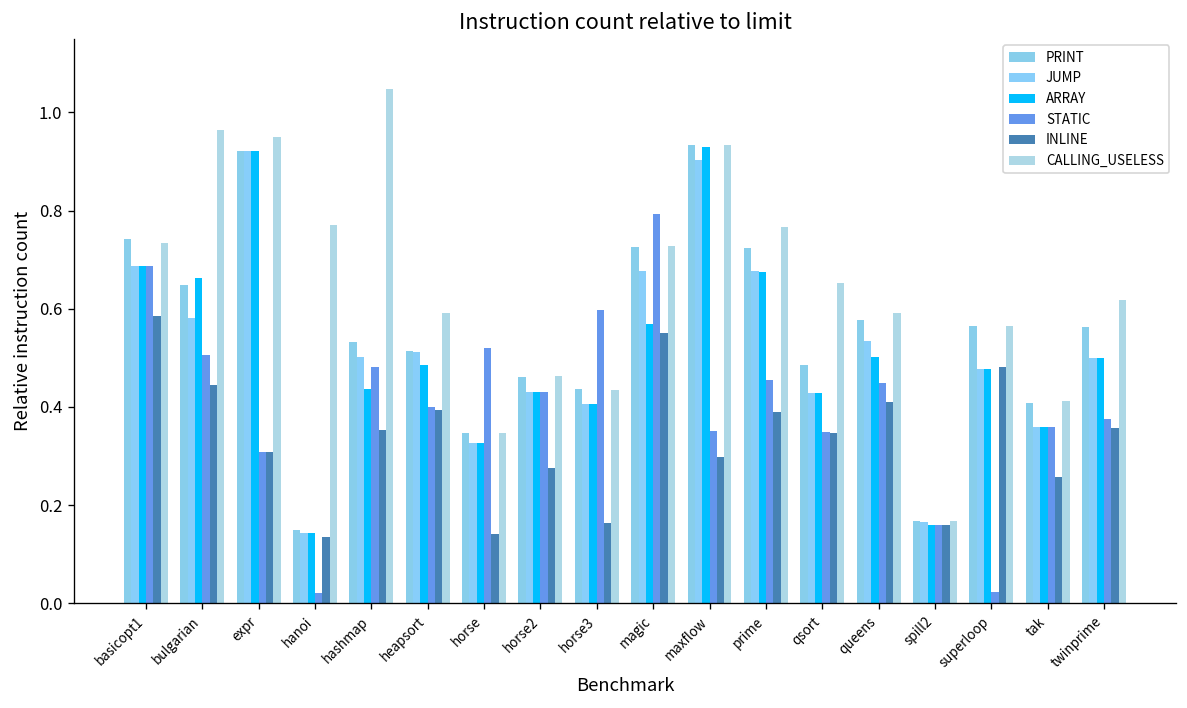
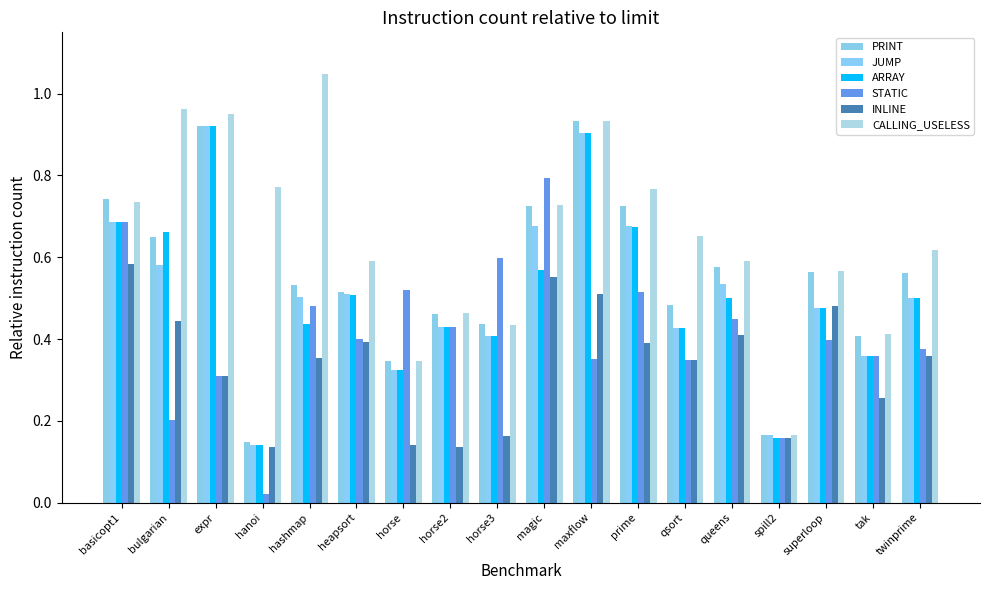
STATIC, bulgarian: 0.51 -> 0.20
ARRAY, heapsort: 0.48 -> 0.51
INLINE, horse2: 0.27 -> 0.13
ARRAY, maxflow: 0.93 -> 0.90
INLINE, maxflow: 0.30 -> 0.51
STATIC, prime: 0.45 -> 0.52
STATIC, superloop: 0.02 -> 0.40
